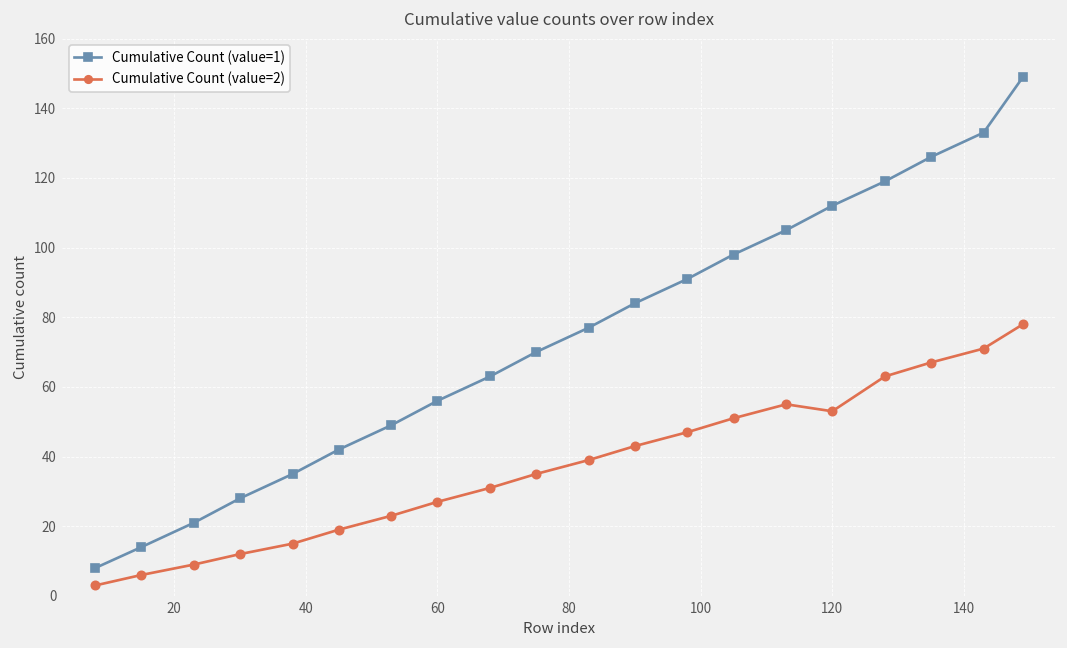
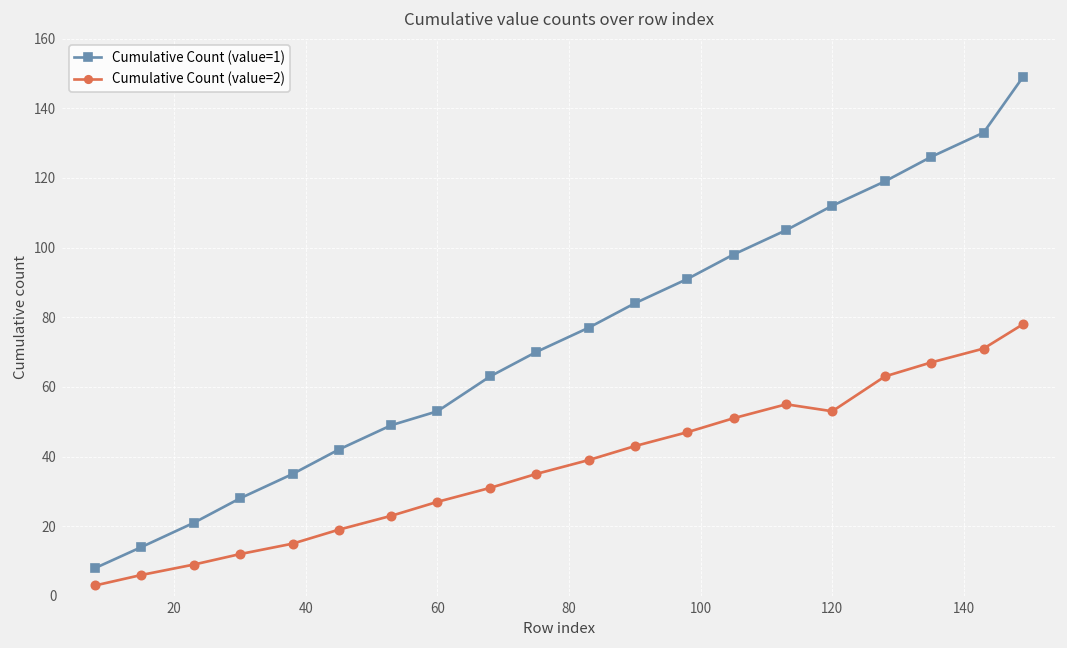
Cumulative Count (value=1), 60: 56 -> 53
